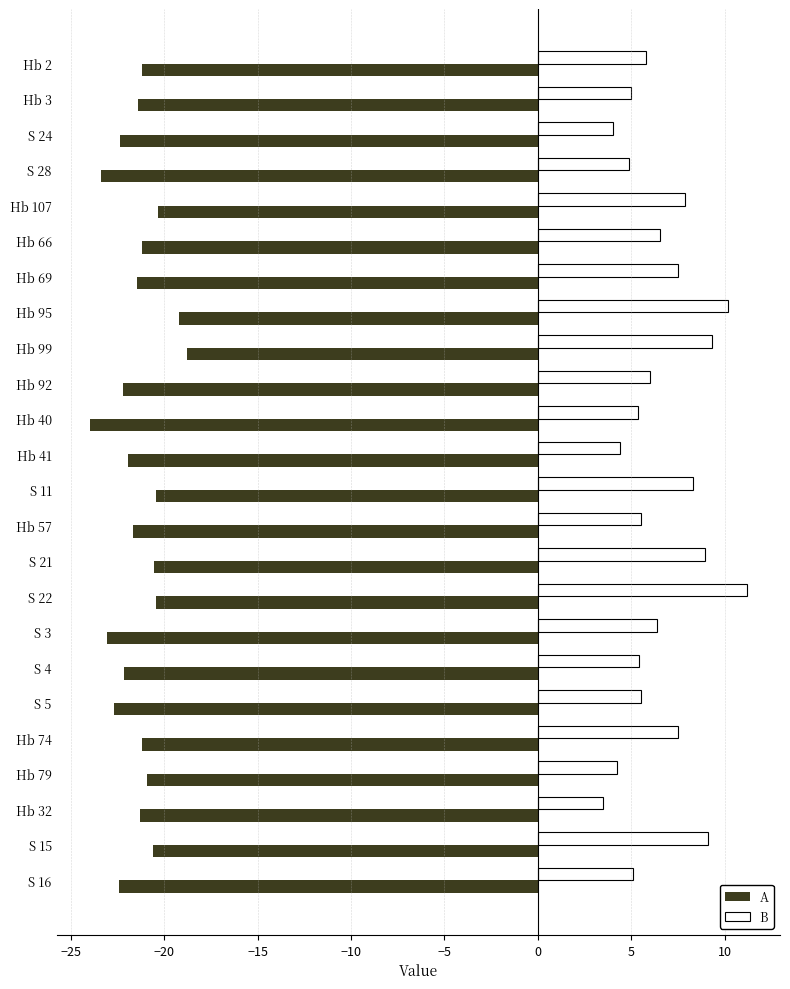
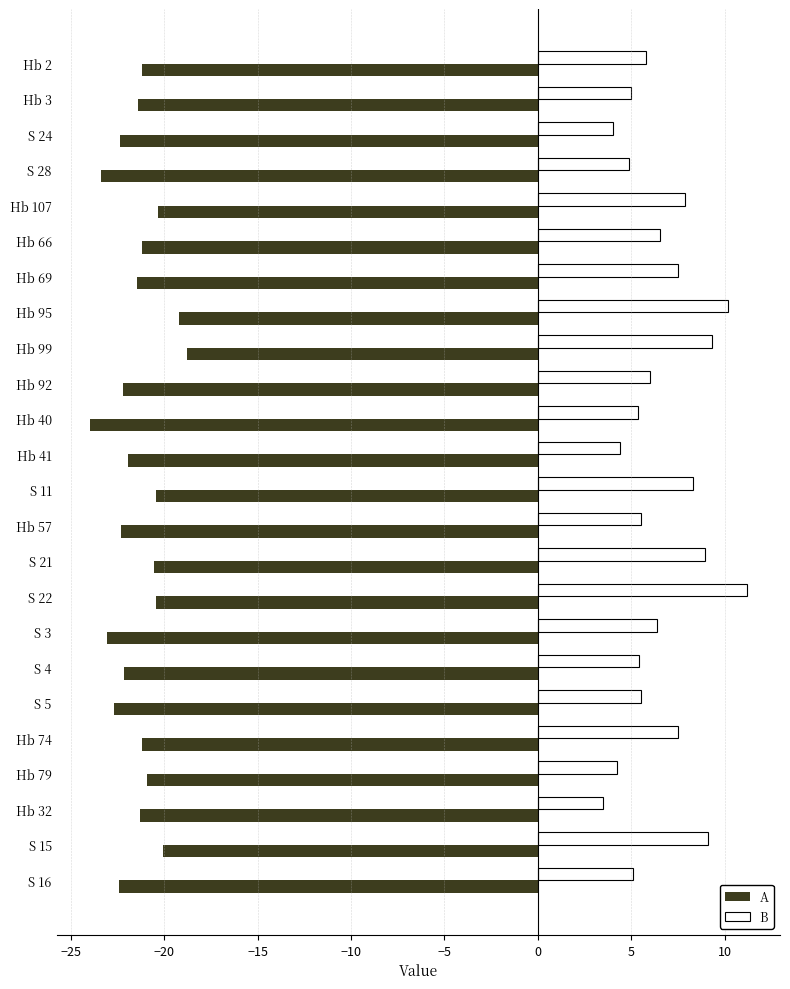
A, Hb 57: -21.7 -> -22.3
A, S 15: -20.6 -> -20.1
